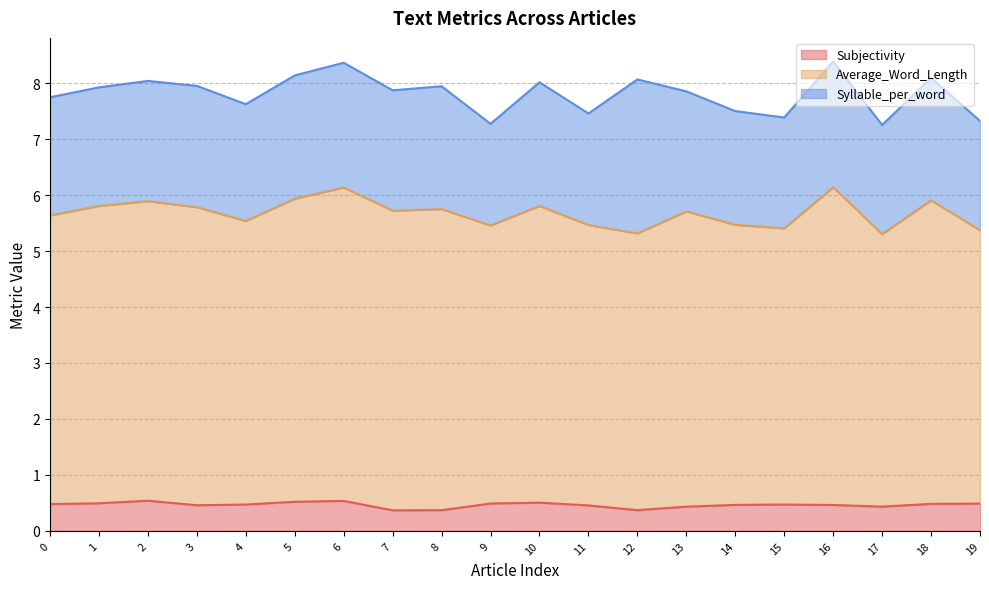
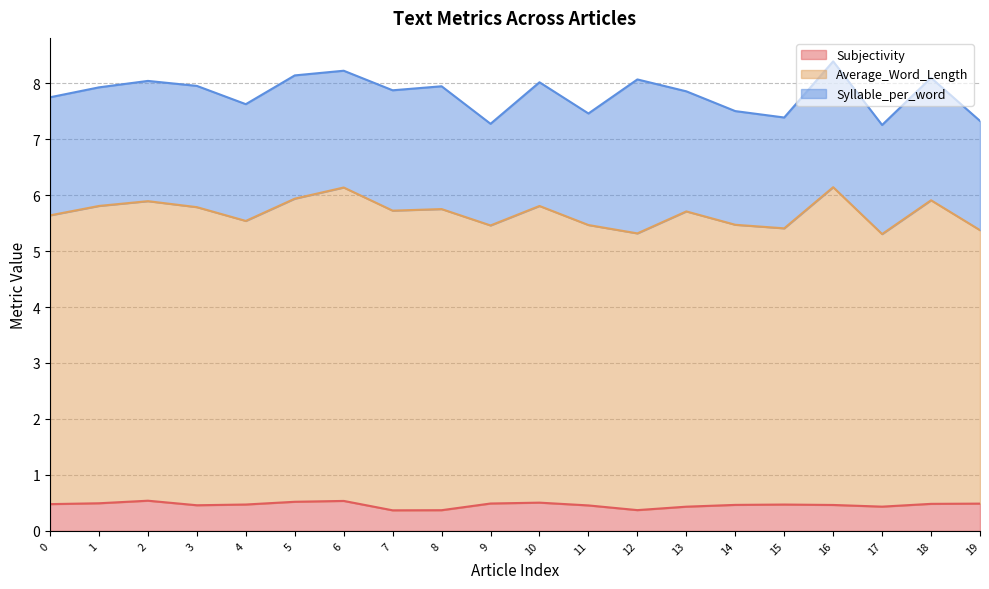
Syllable_per_word, 6: 2.2 -> 2.1
